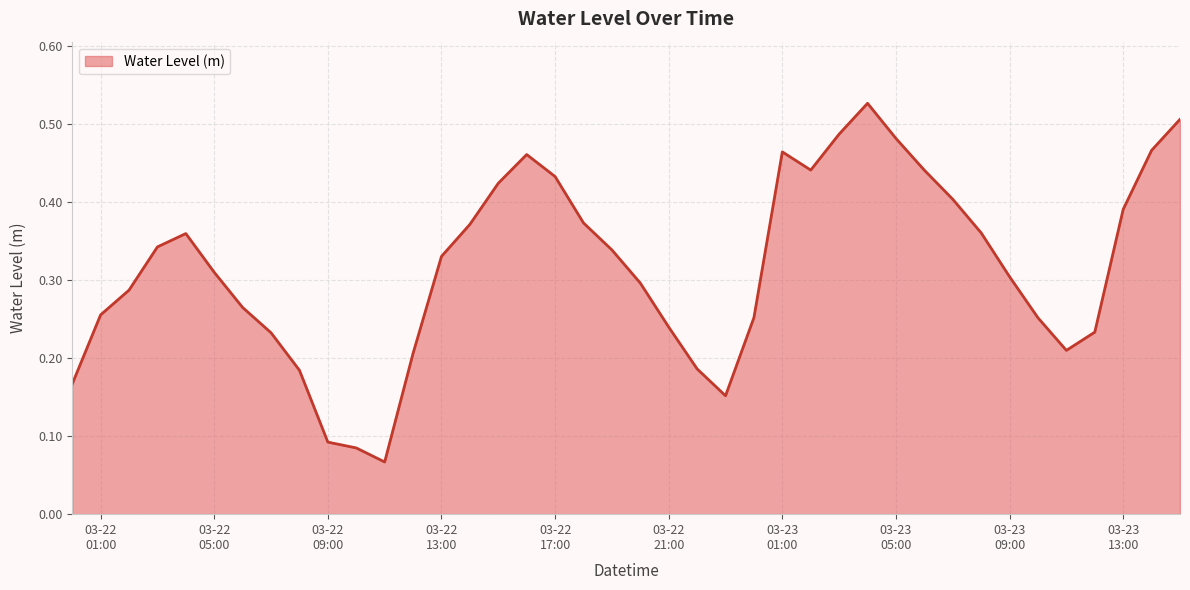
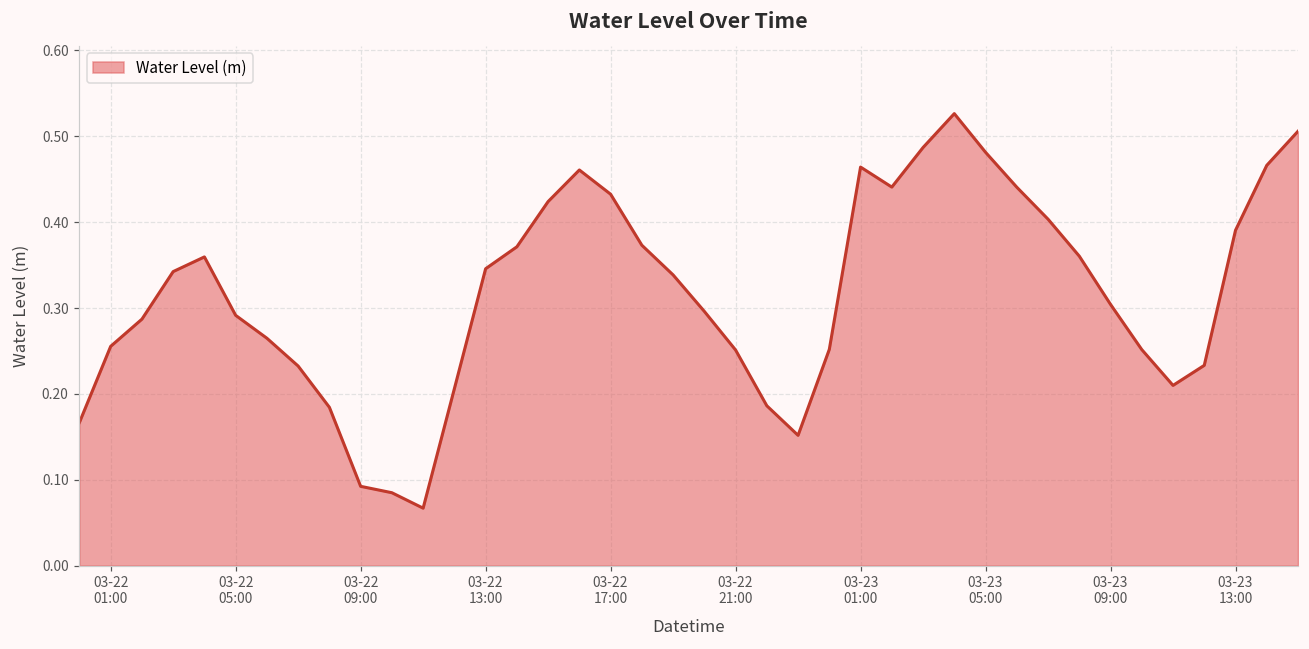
03-22 05:00: 0.31 -> 0.29
03-22 13:00: 0.33 -> 0.35
03-22 21:00: 0.24 -> 0.25
